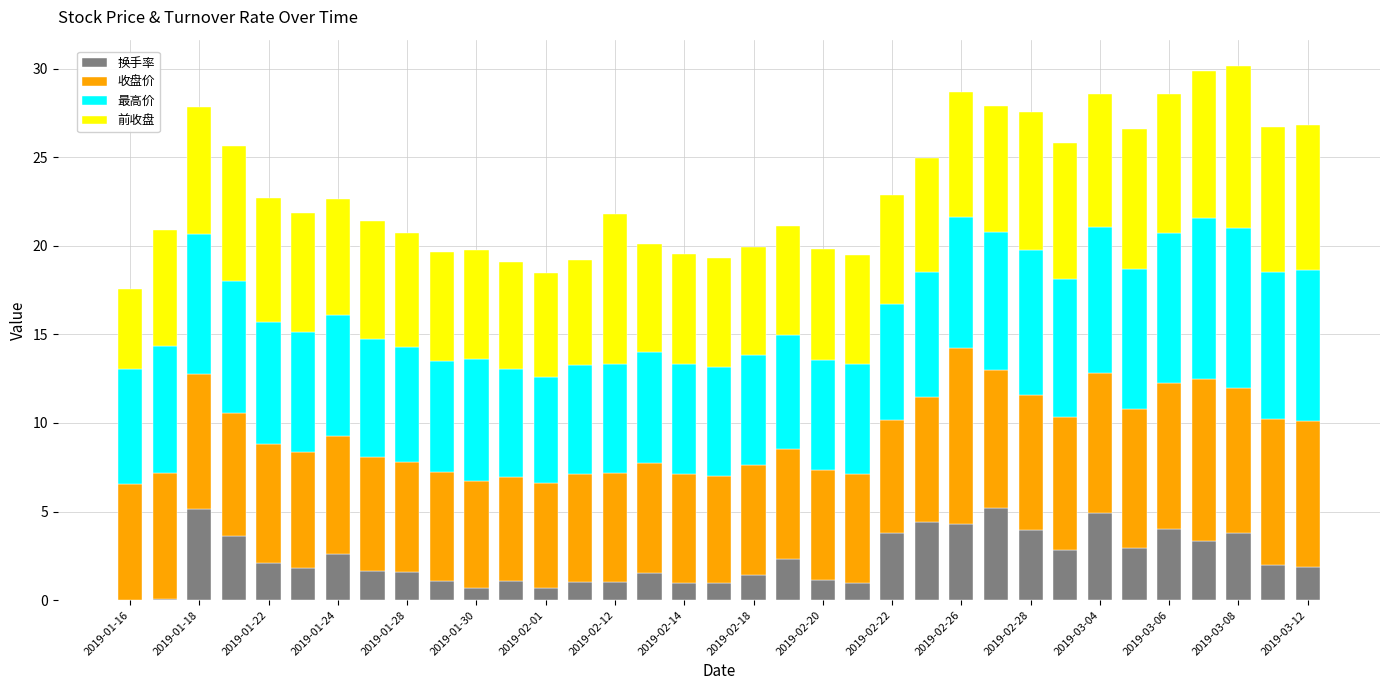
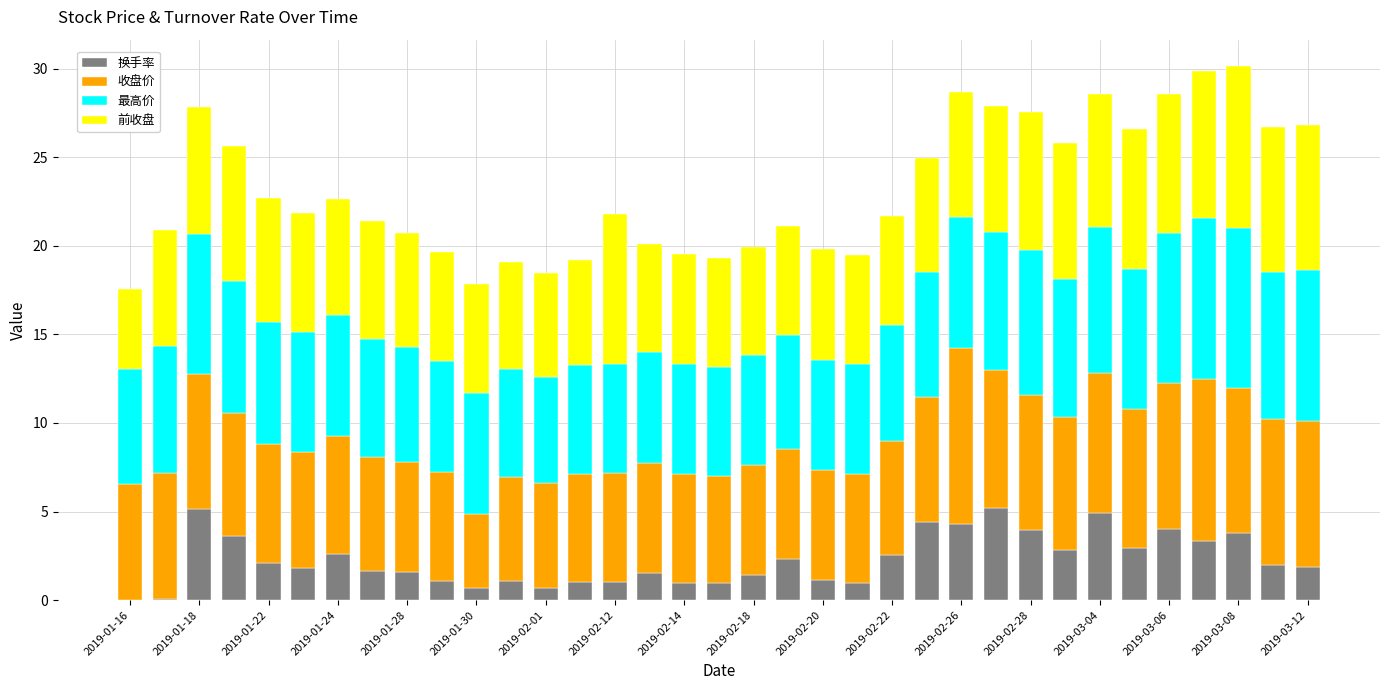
收盘价, 2019-01-30: 6.0 -> 4.1
换手率, 2019-02-22: 3.8 -> 2.6
